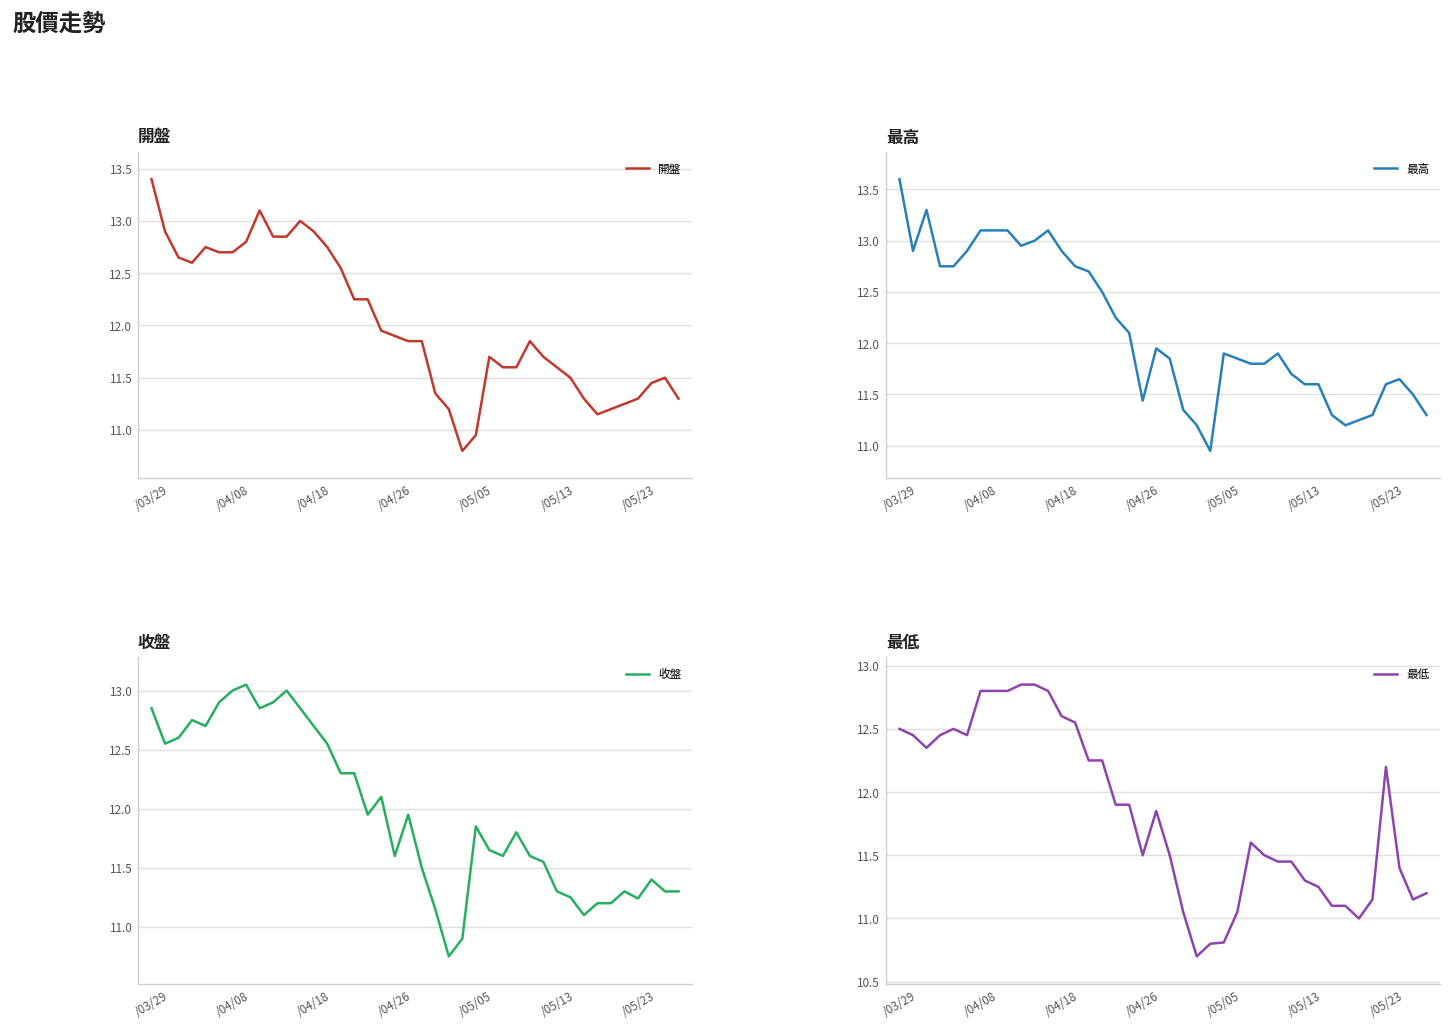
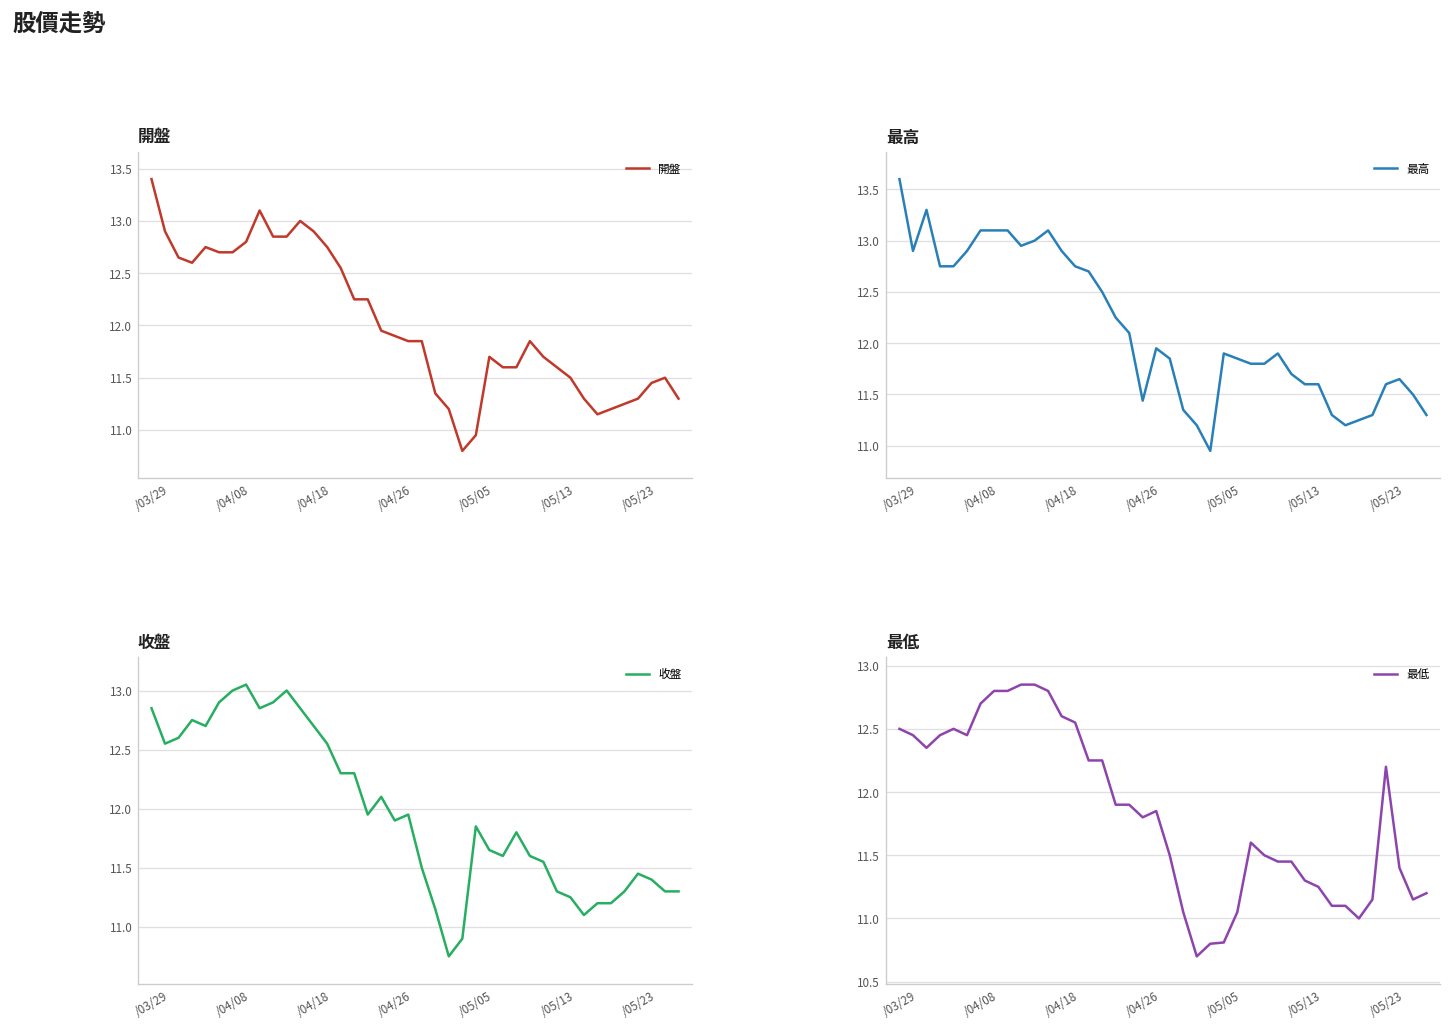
收盤, /04/26: 11.6 -> 11.9
收盤, /05/23: 11.2 -> 11.5
最低, /04/08: 12.8 -> 12.7
最低, /04/26: 11.5 -> 11.8
